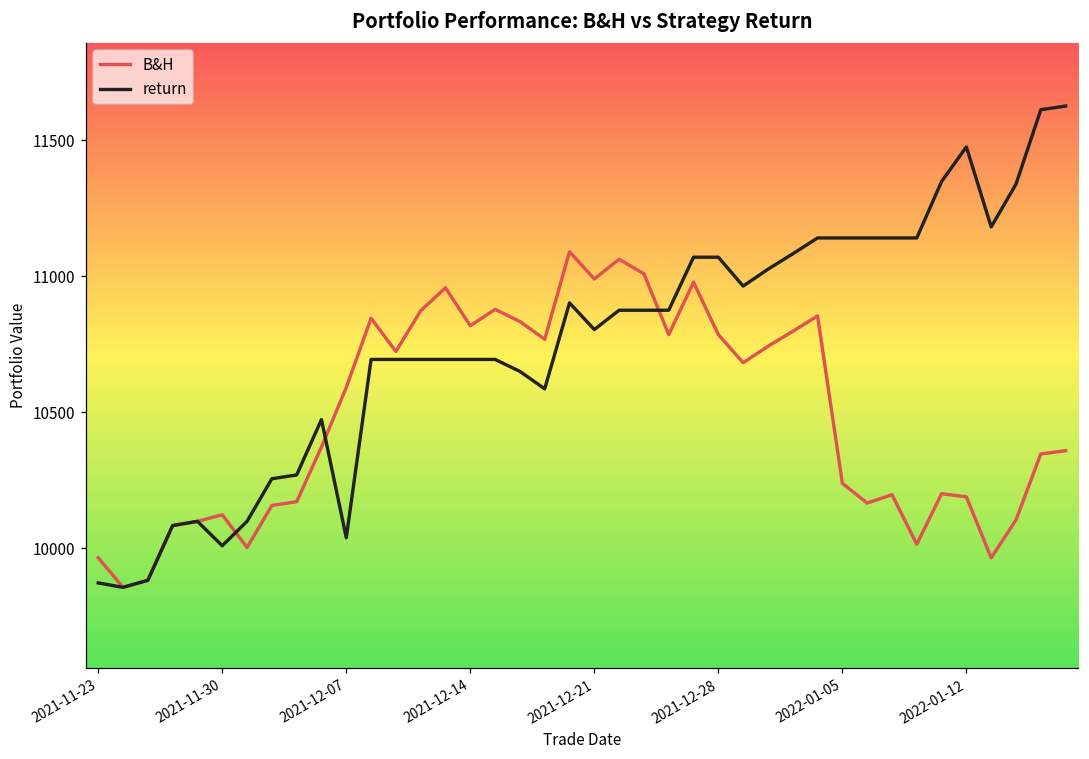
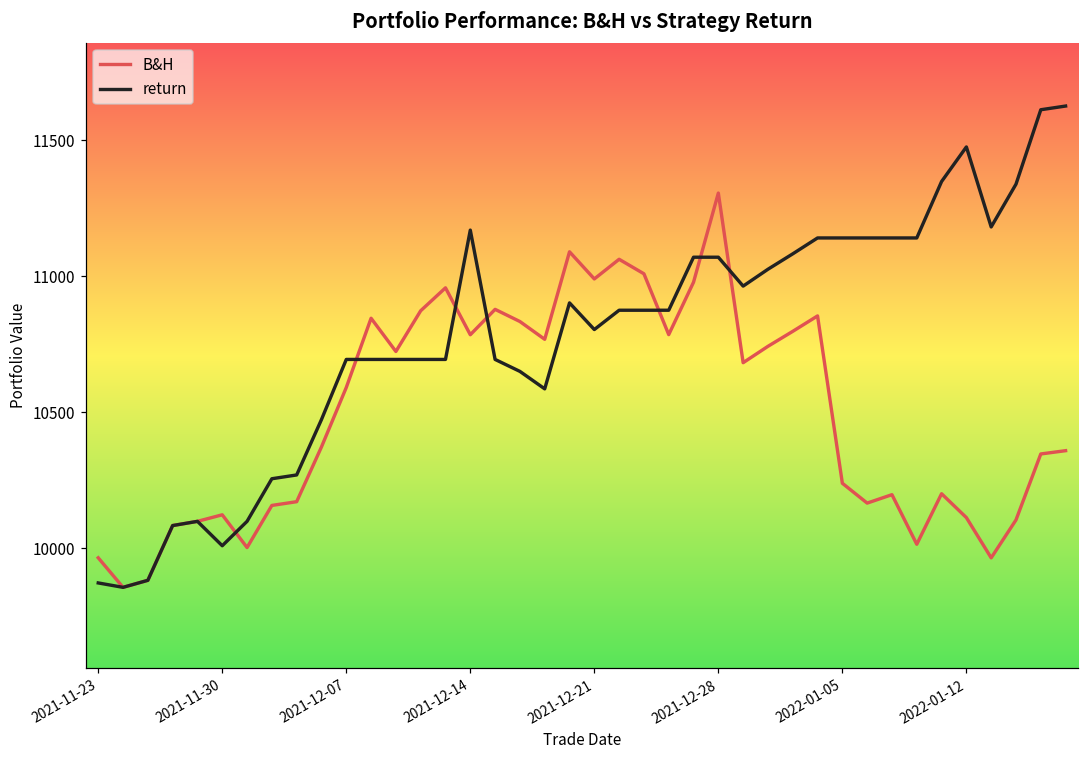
return, 2021-12-07: 10040 -> 10690
B&H, 2021-12-14: 10820 -> 10790
return, 2021-12-14: 10690 -> 11170
B&H, 2021-12-28: 10790 -> 11310
B&H, 2022-01-12: 10190 -> 10110
